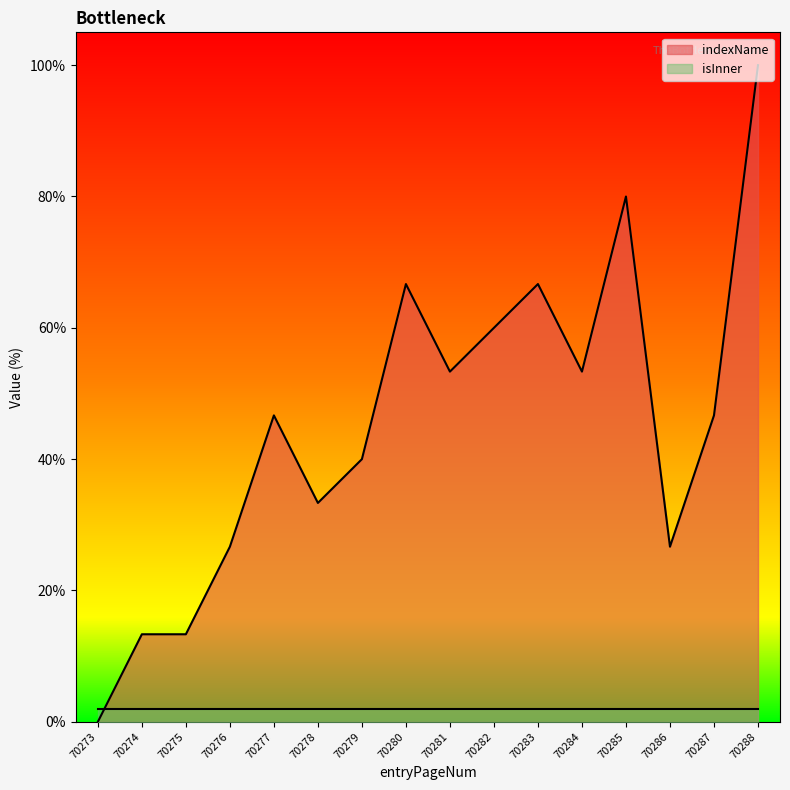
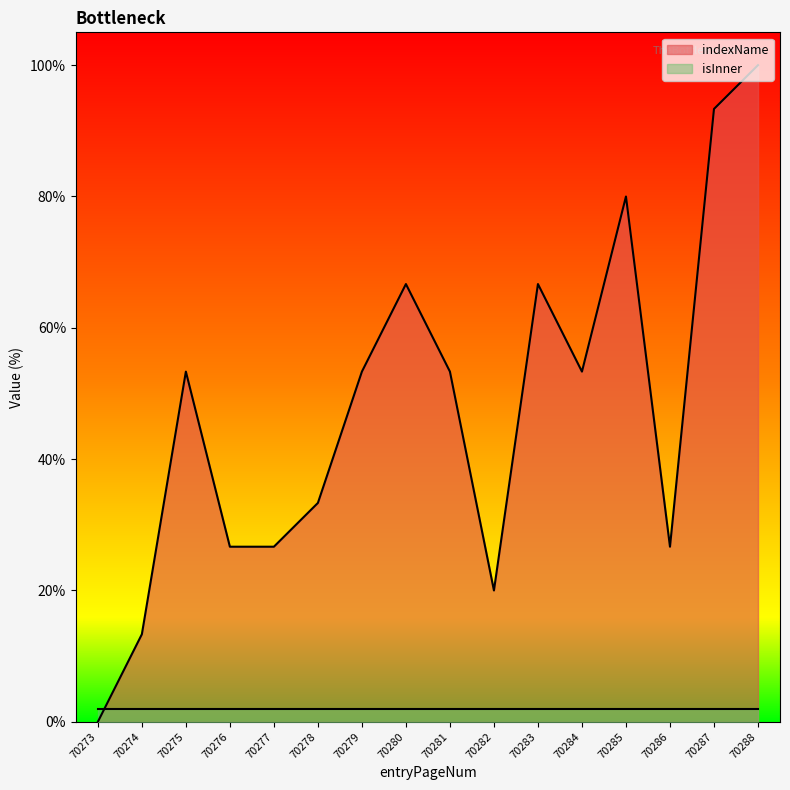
indexName, 70275: 13% -> 53%
indexName, 70277: 47% -> 27%
indexName, 70279: 40% -> 53%
indexName, 70282: 60% -> 20%
indexName, 70287: 47% -> 93%
